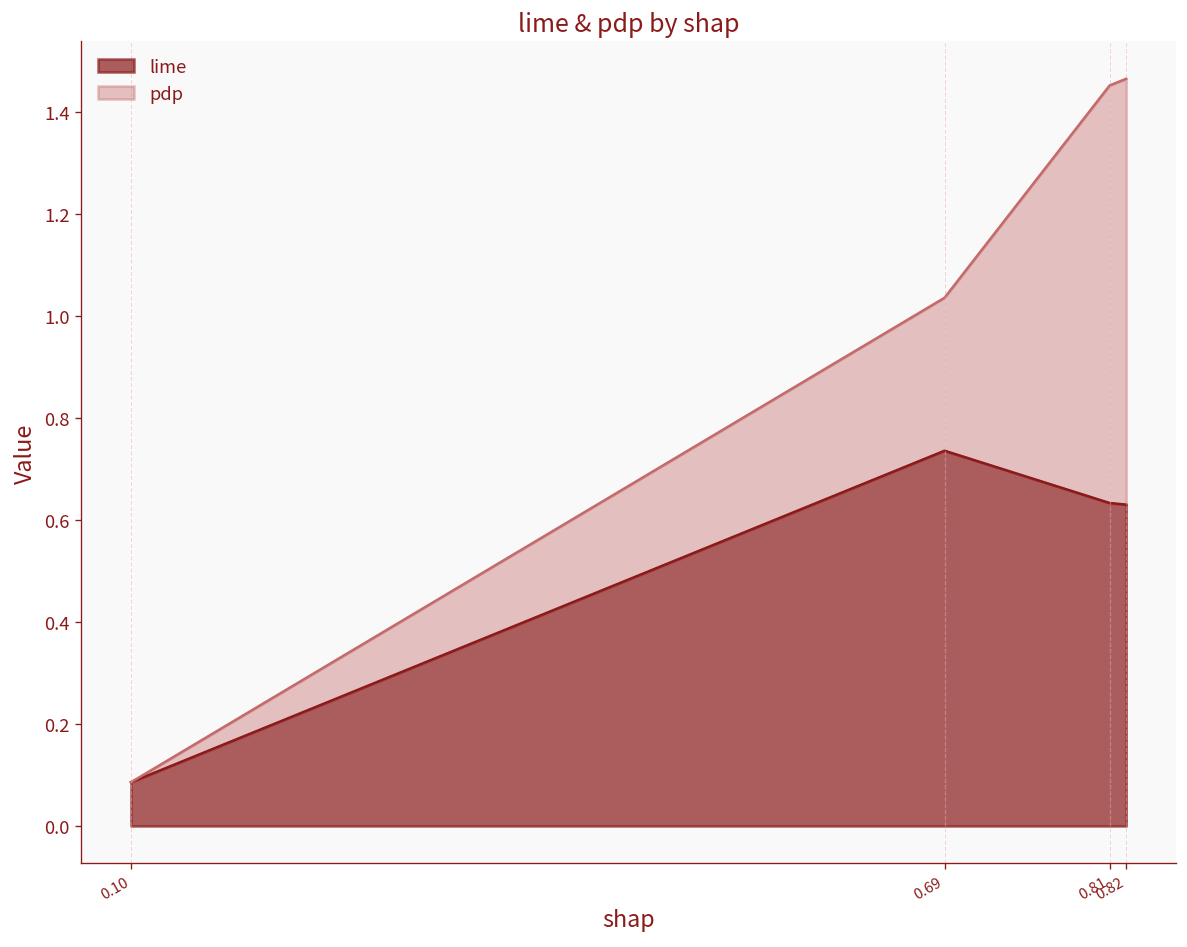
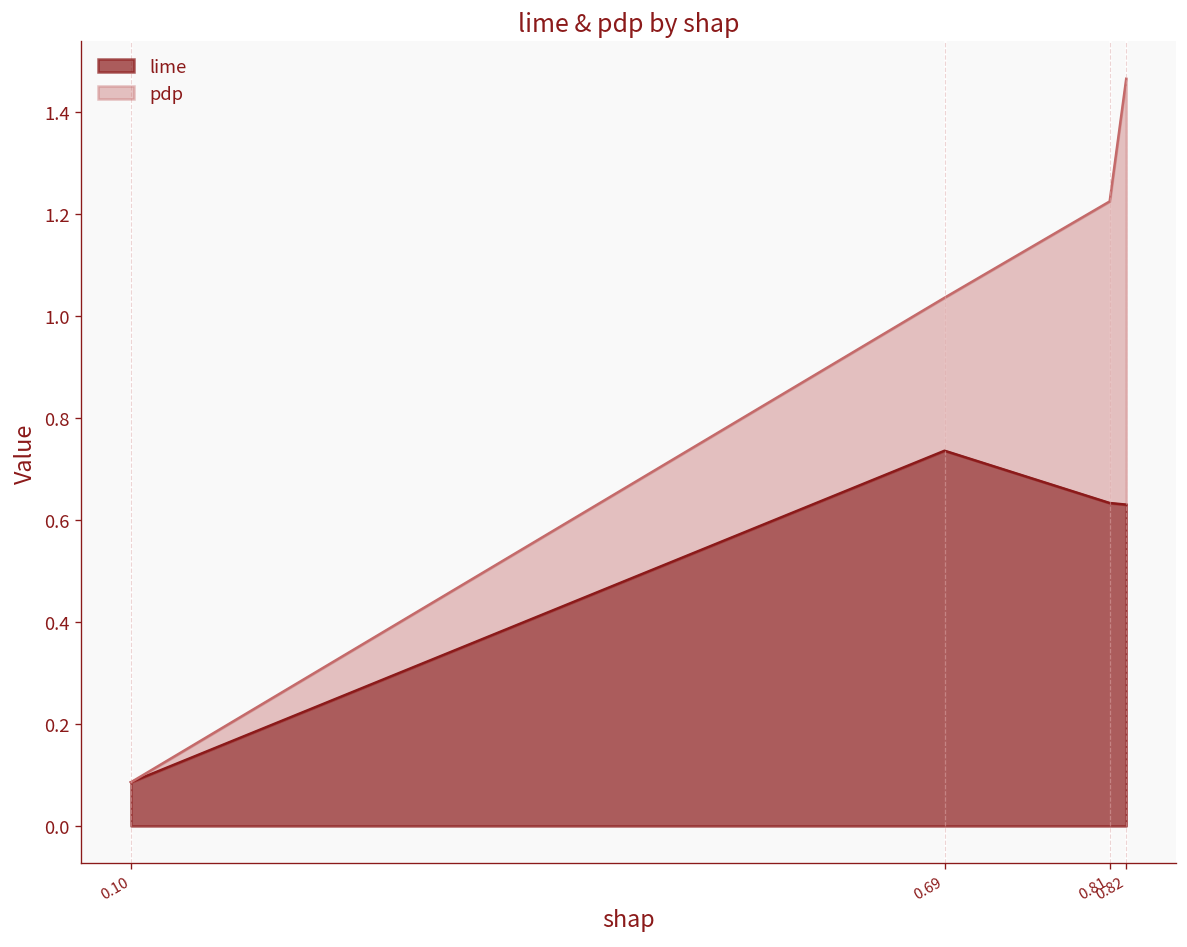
pdp, 0.81: 0.82 -> 0.59
